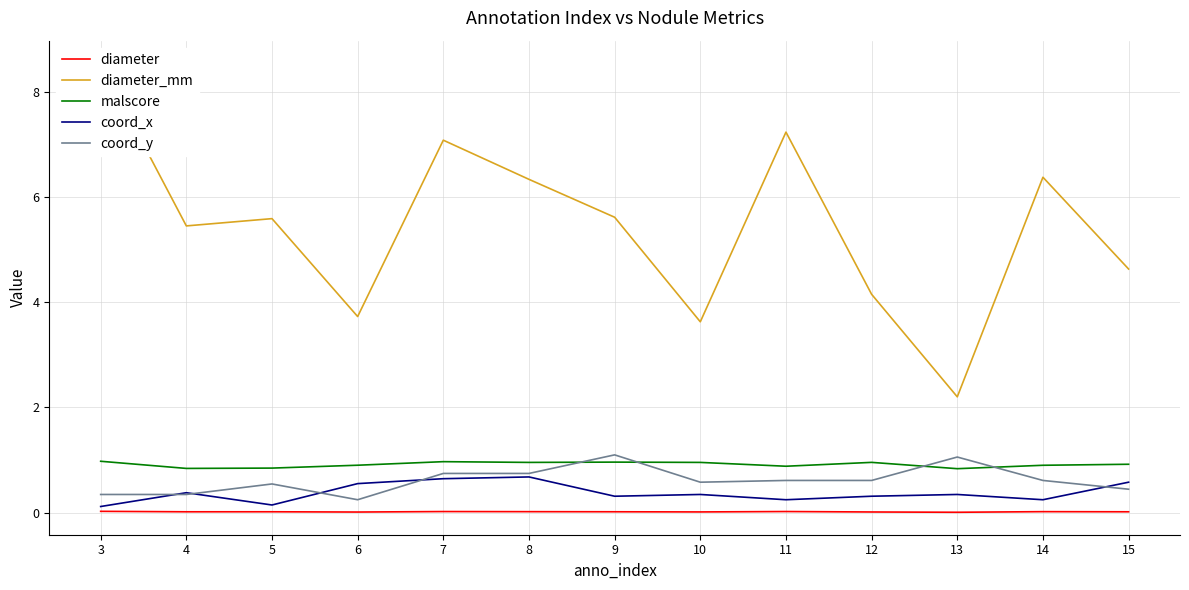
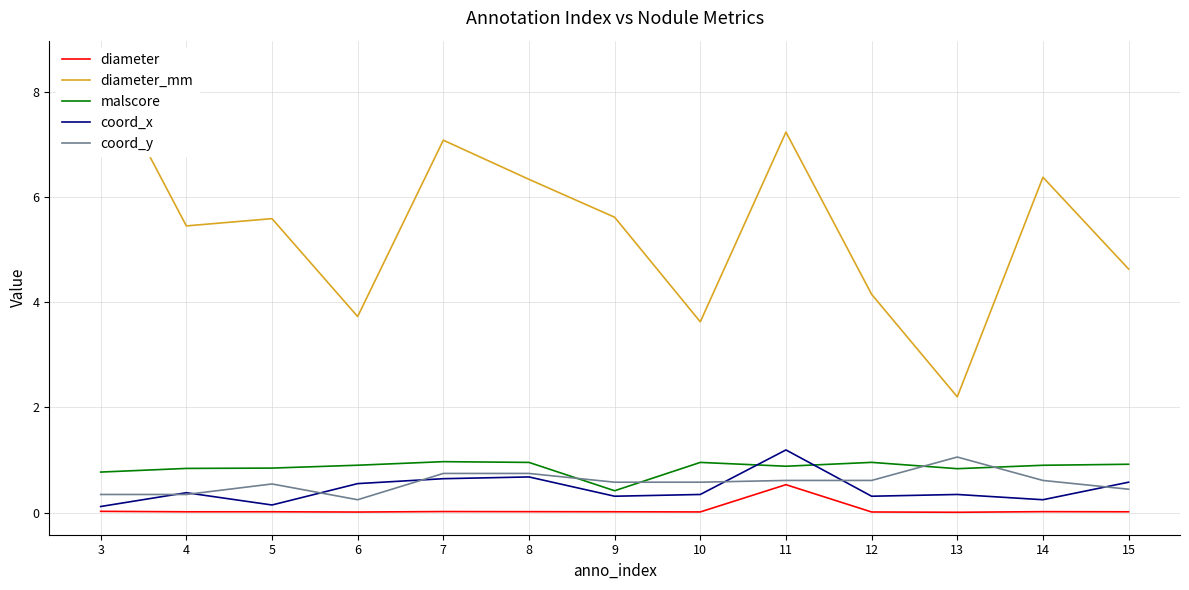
malscore, 3: 1.0 -> 0.8
malscore, 9: 1.0 -> 0.4
coord_y, 9: 1.1 -> 0.6
diameter, 11: 0.0 -> 0.5
coord_x, 11: 0.2 -> 1.2
